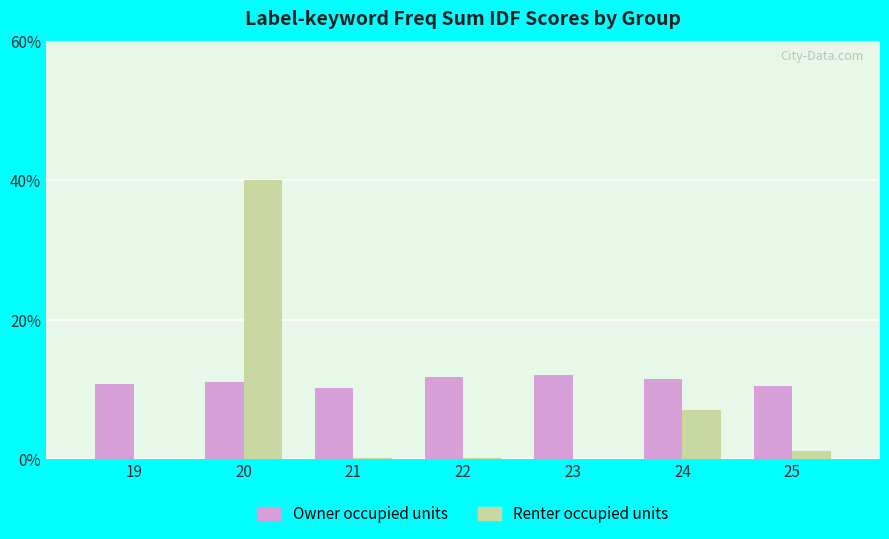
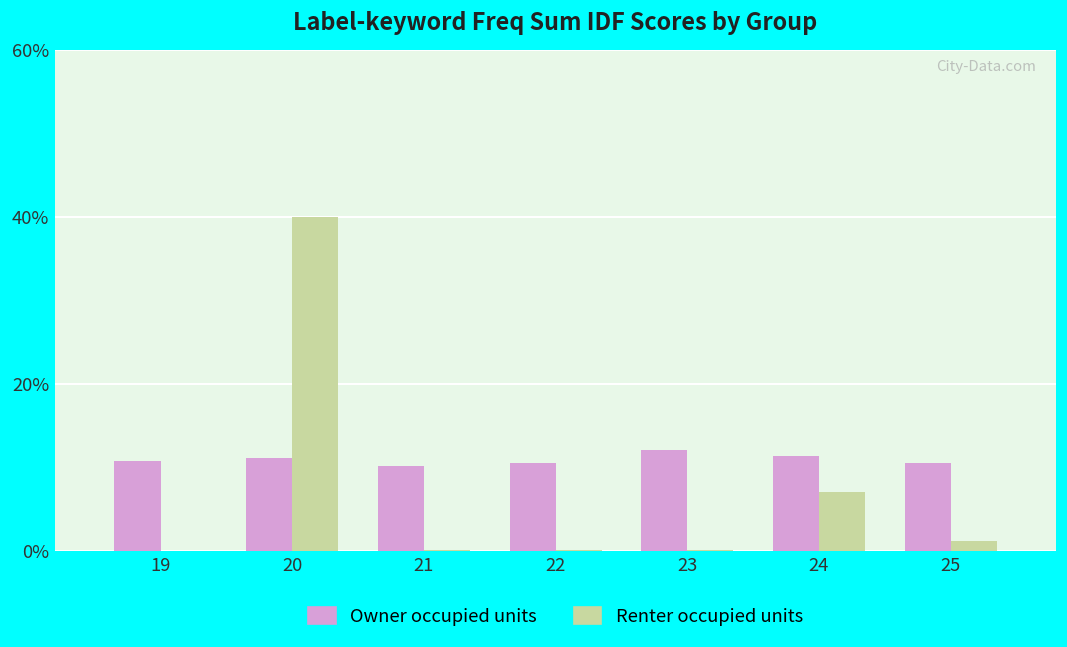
Owner occupied units, 22: 12% -> 10%
